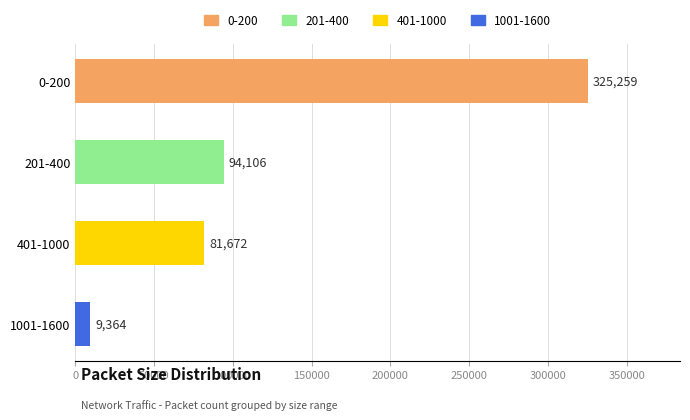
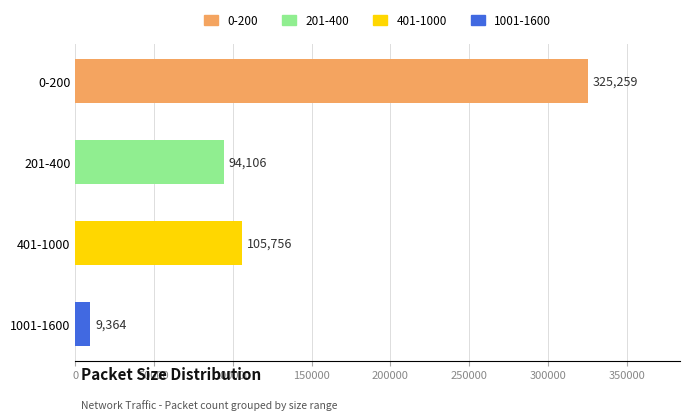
401-1000: 81,672 -> 105,756
